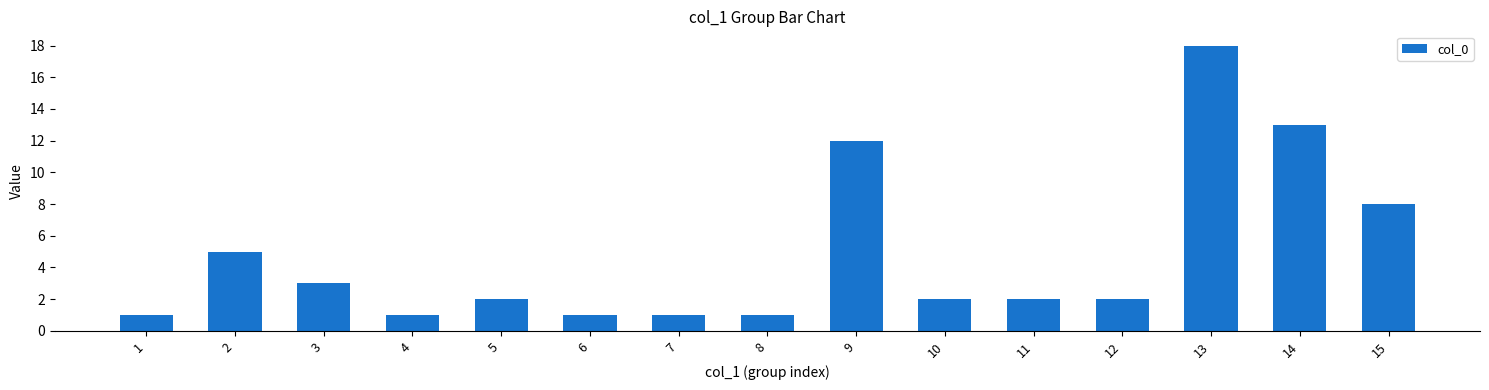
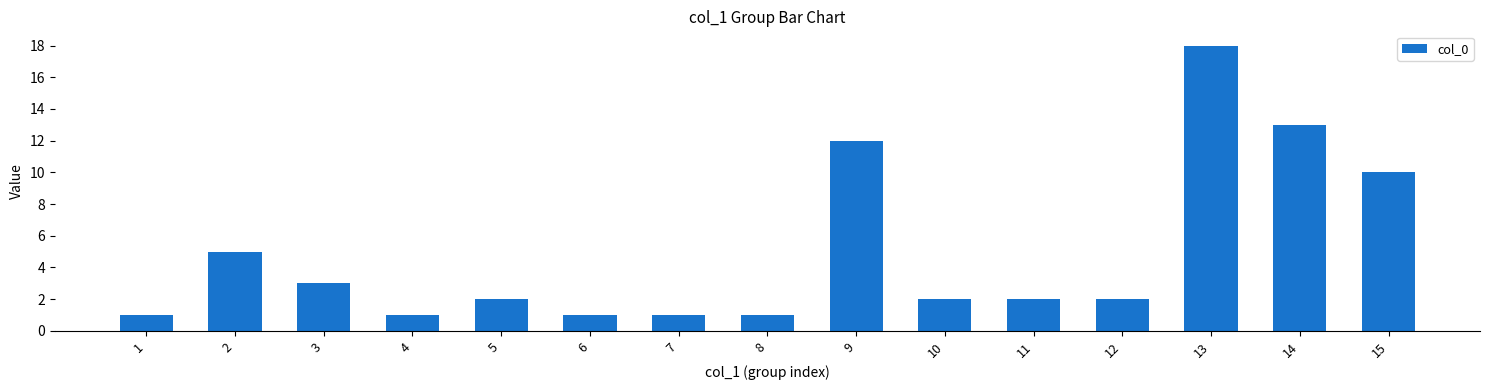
15: 8 -> 10
